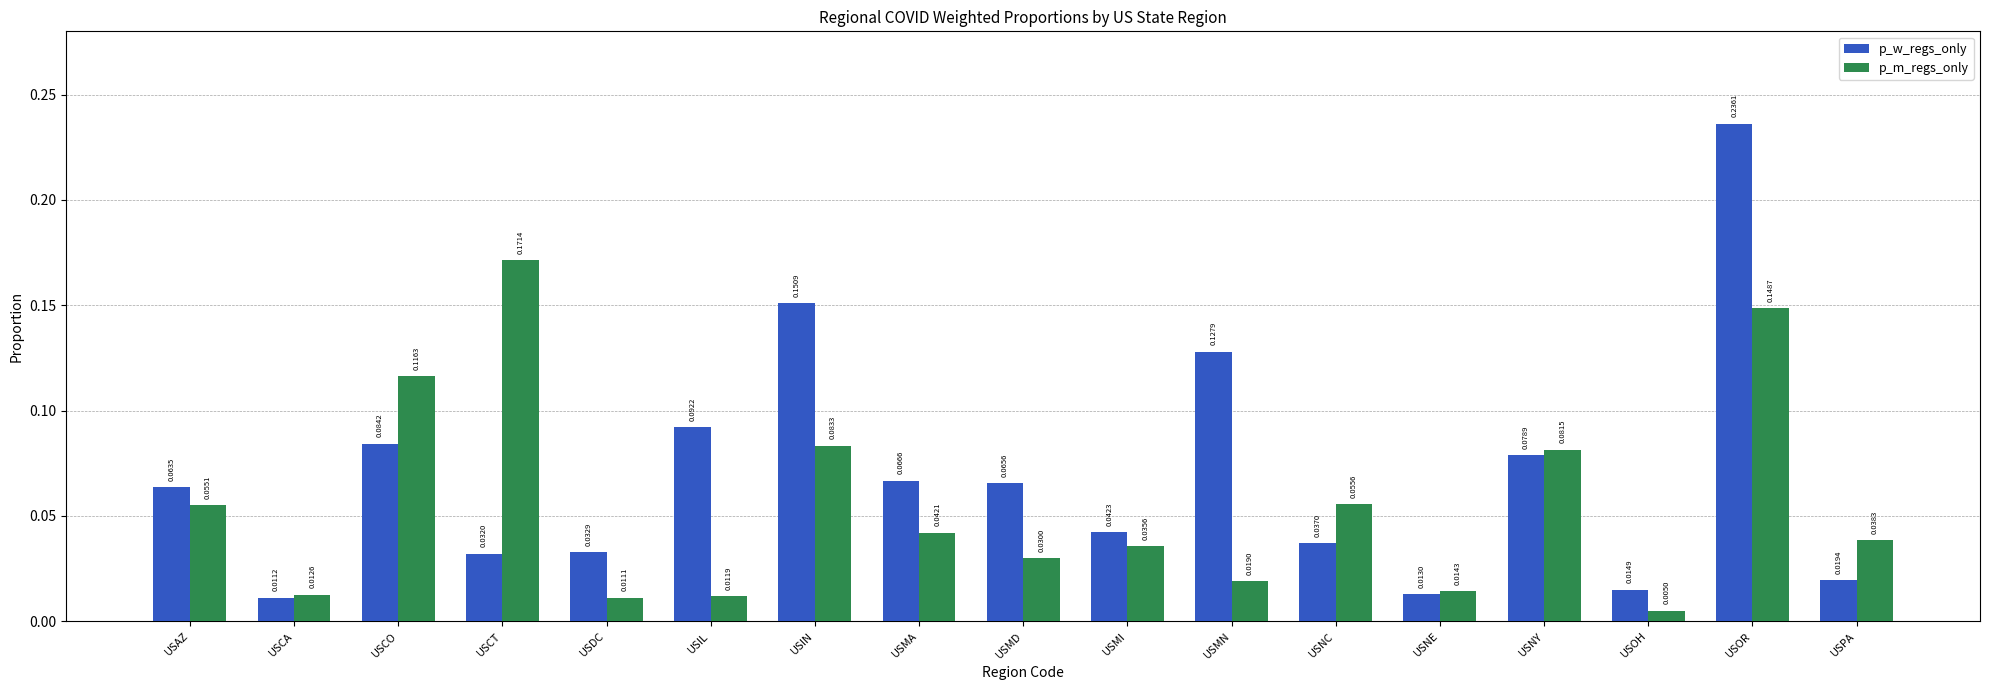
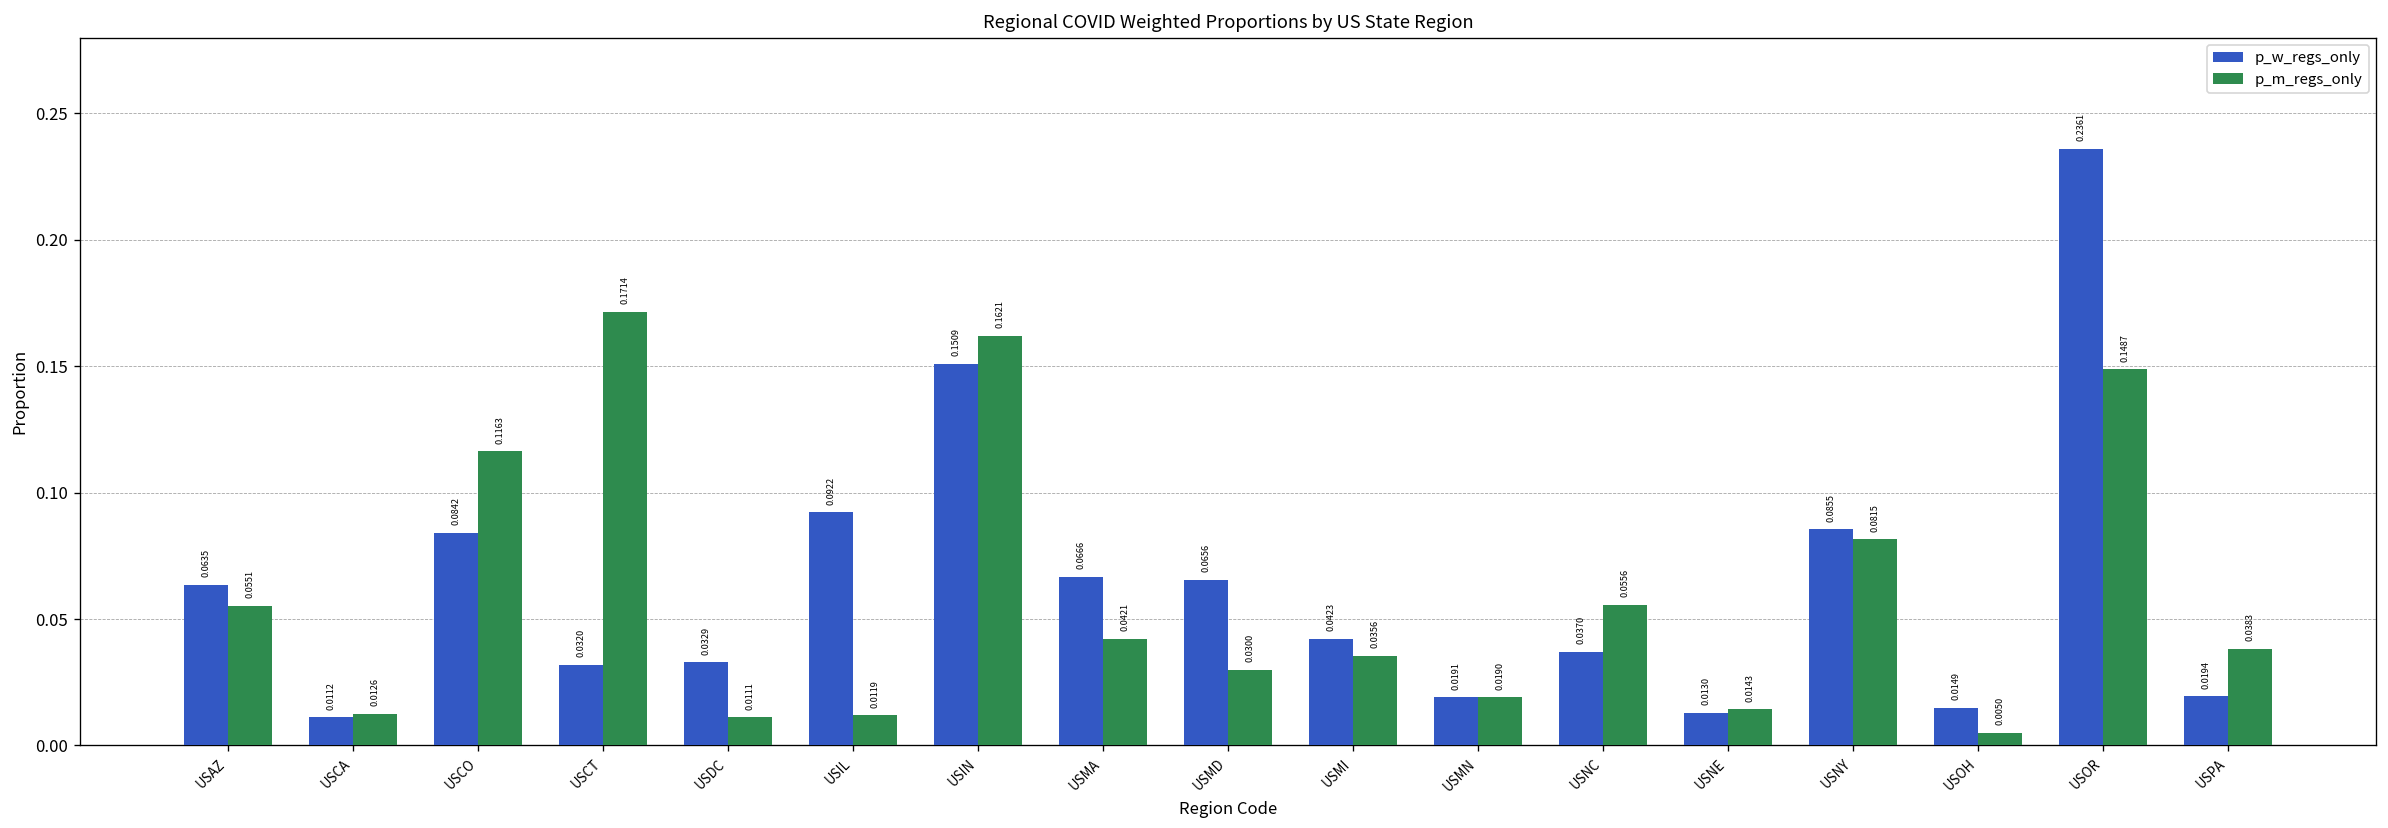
p_m_regs_only, USIN: 0.0833 -> 0.1621
p_w_regs_only, USMN: 0.1279 -> 0.0191
p_w_regs_only, USNY: 0.0789 -> 0.0855
